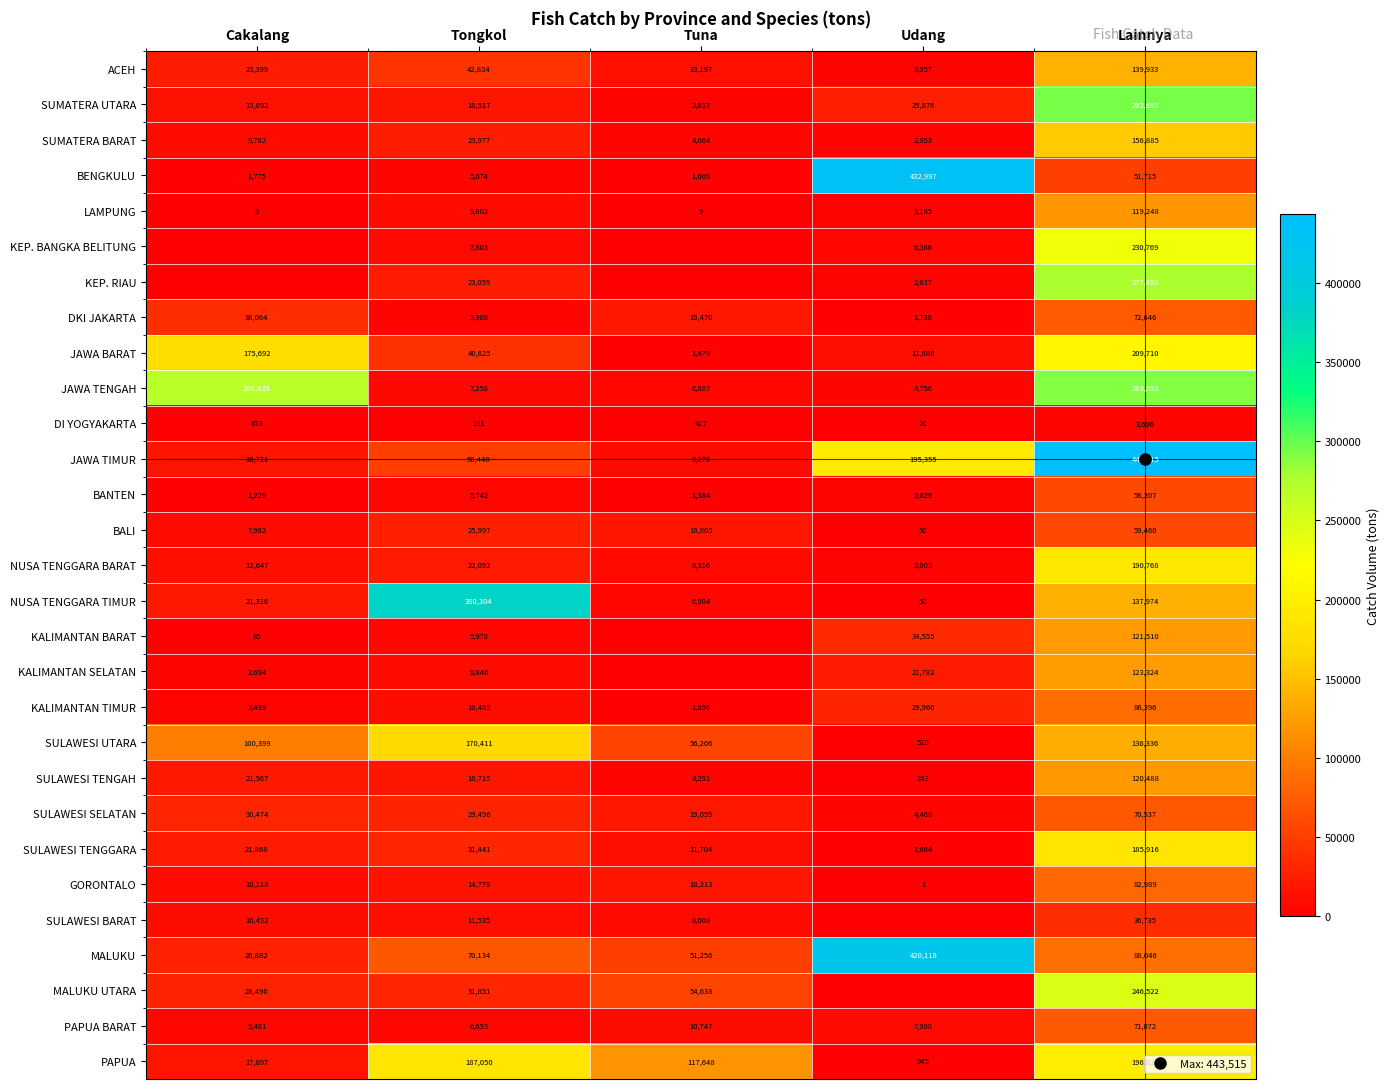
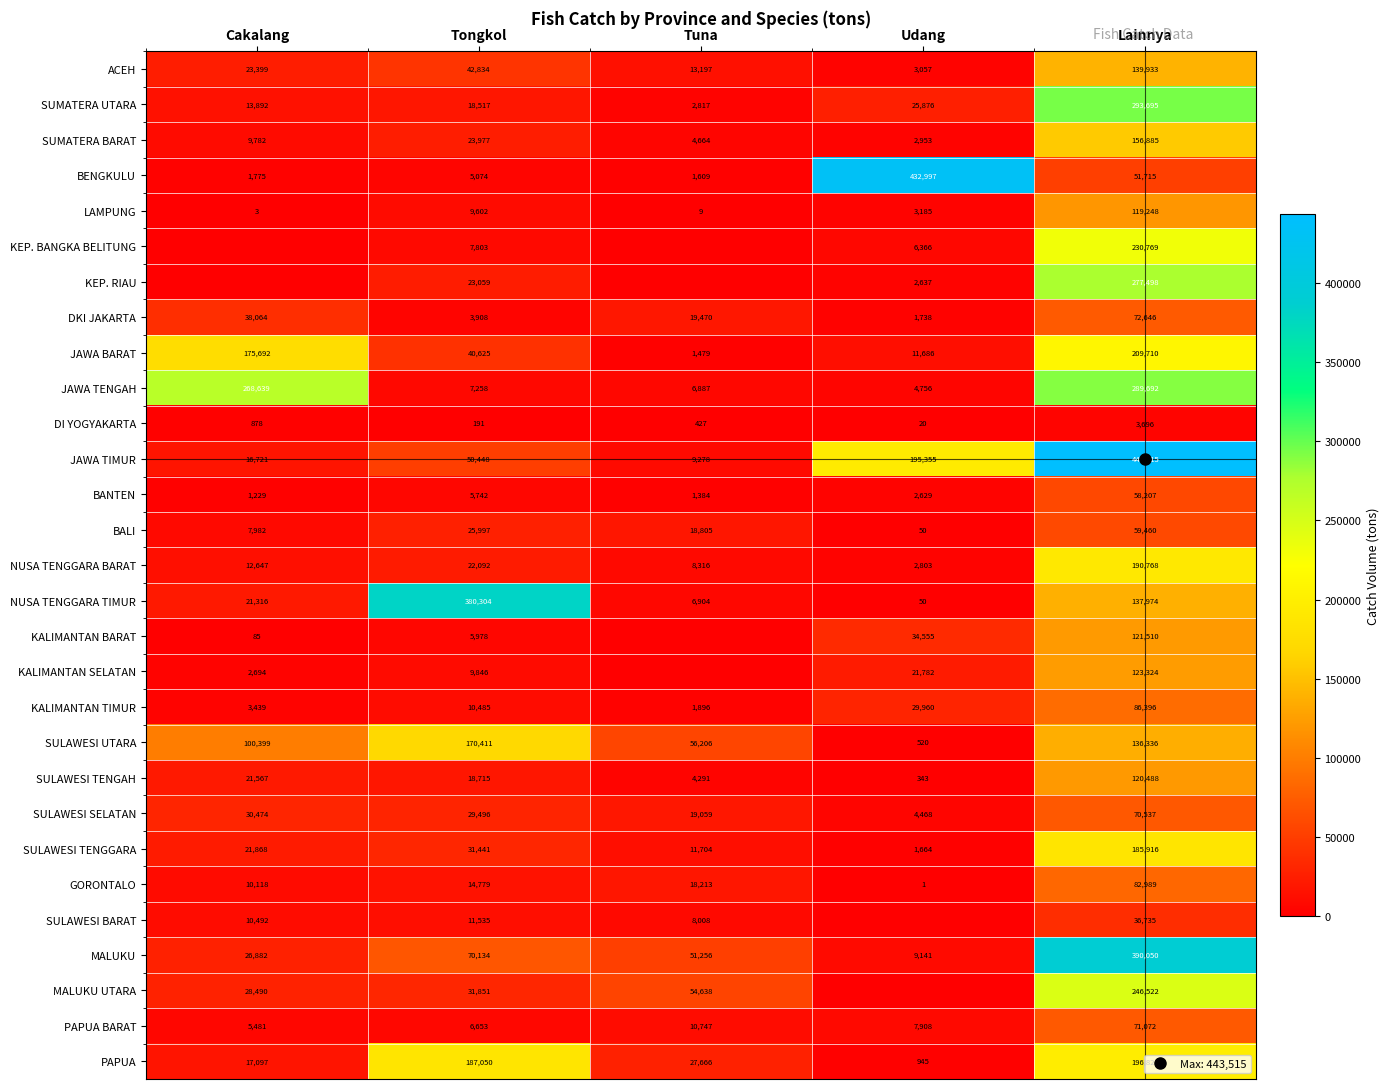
MALUKU, Udang: 420,118 -> 9,141
MALUKU, Lainnya: 88,046 -> 390,050
PAPUA, Tuna: 117,648 -> 27,666
